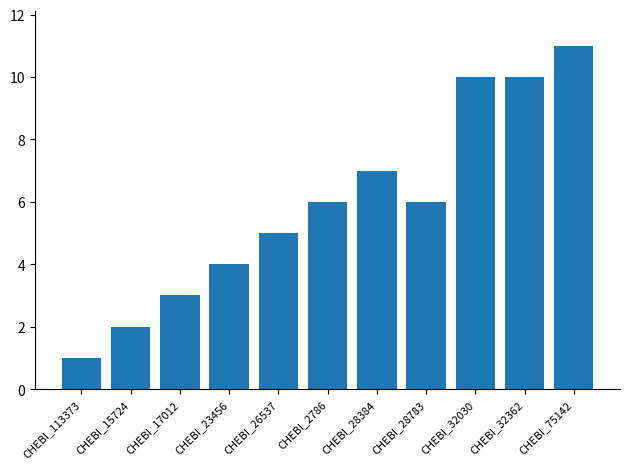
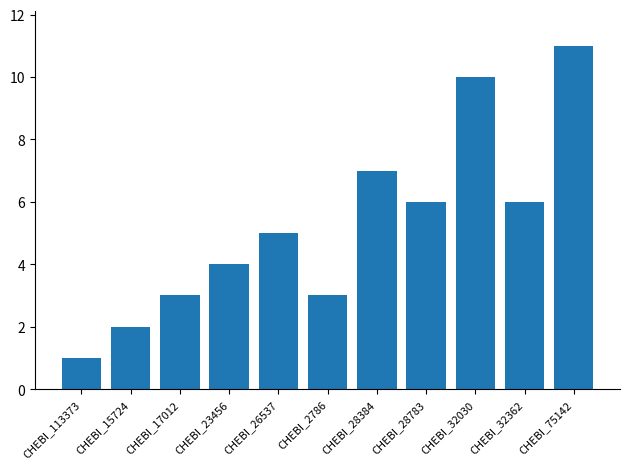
CHEBI_2786: 6 -> 3
CHEBI_32362: 10 -> 6
